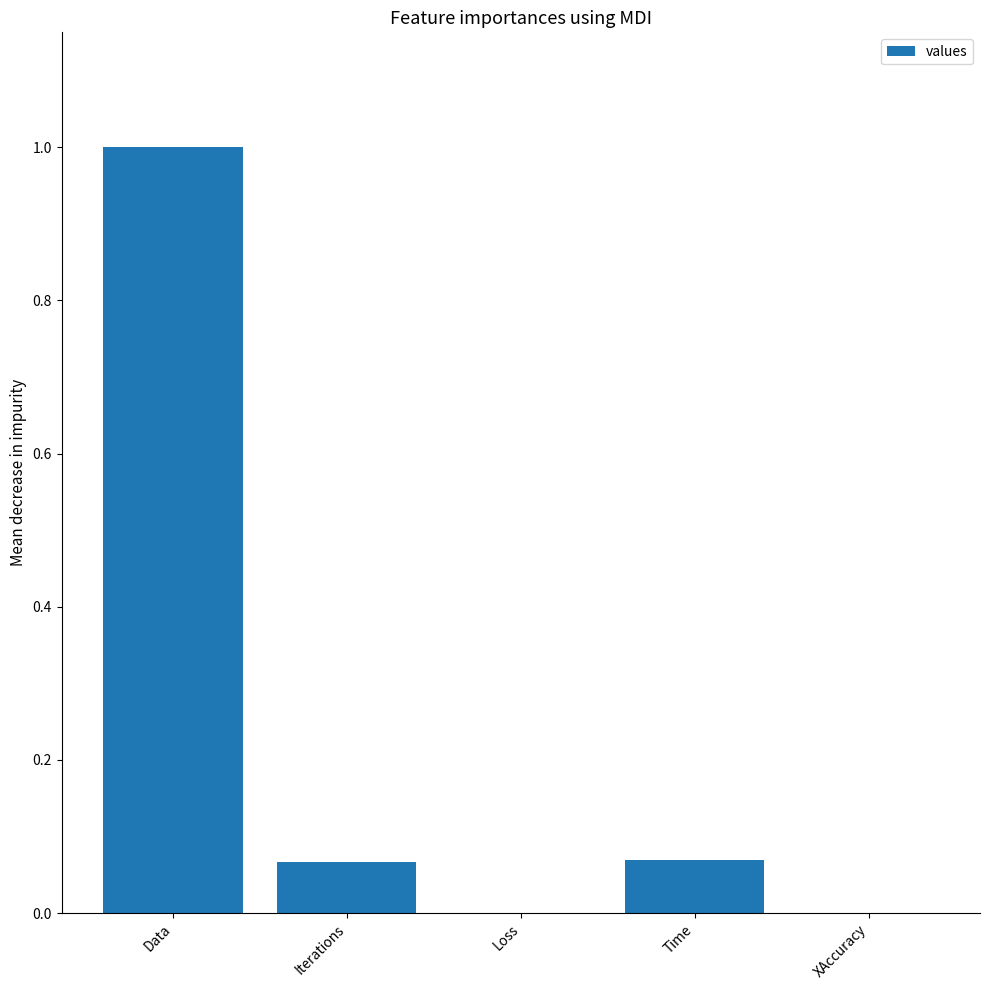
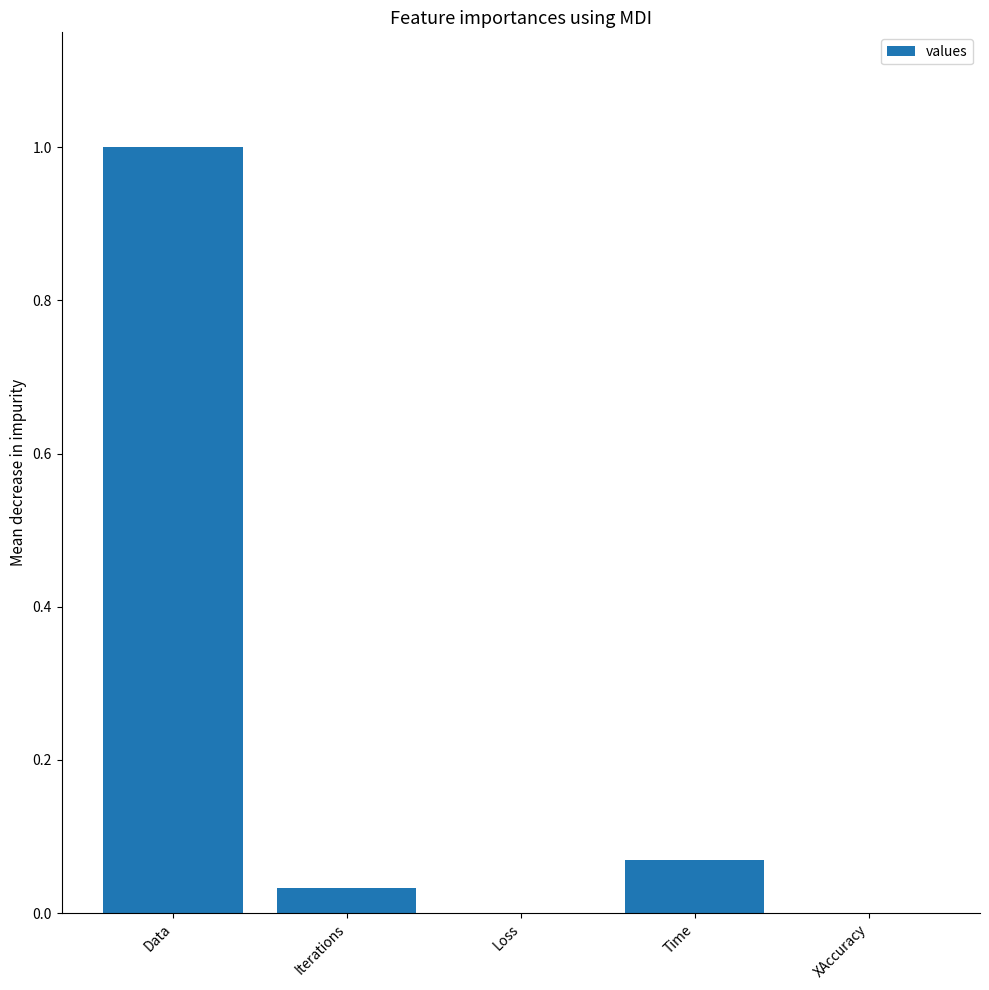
Iterations: 0.07 -> 0.03
